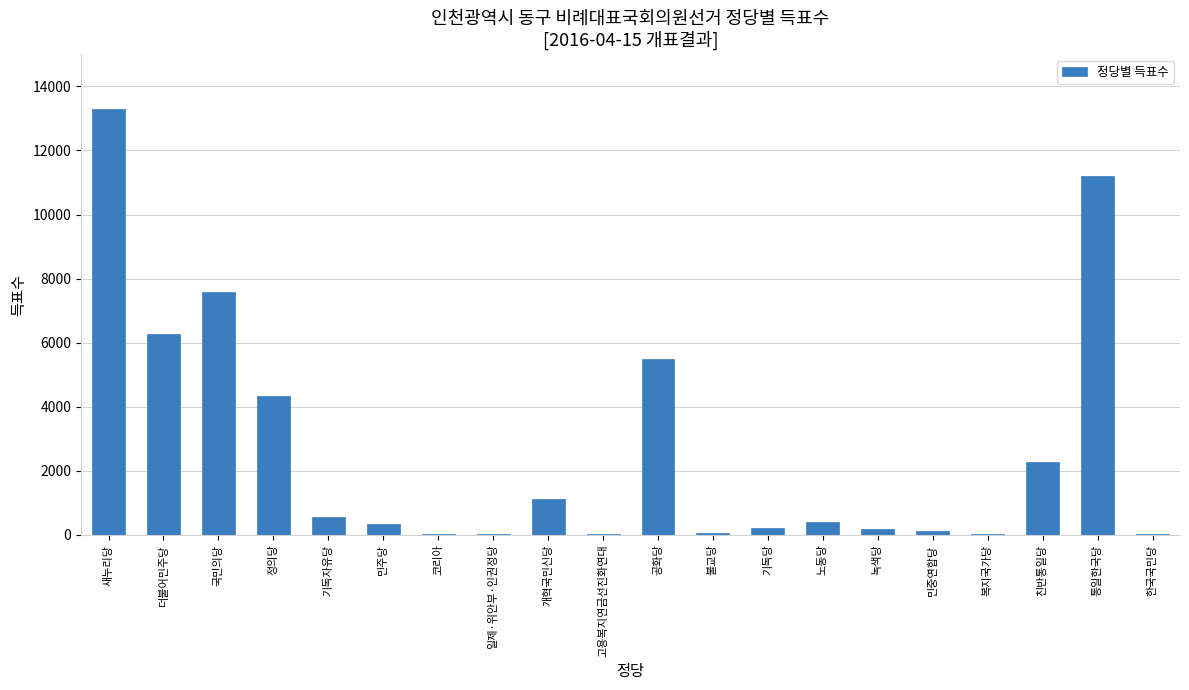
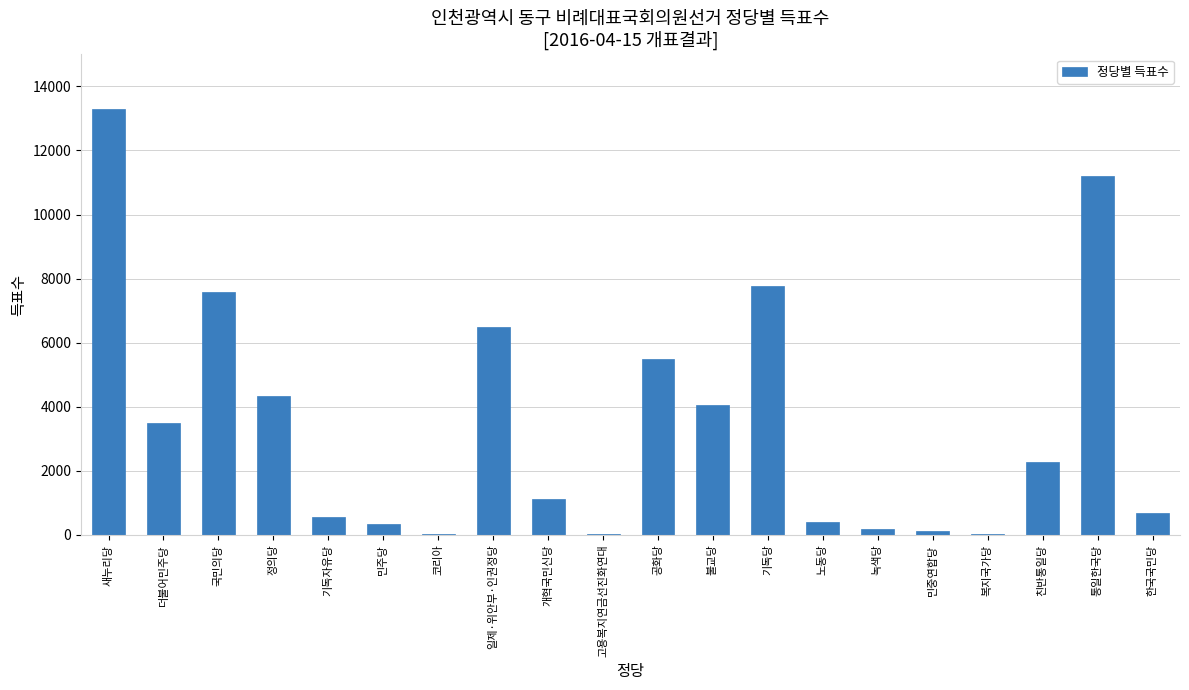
더불어민주당: 6300 -> 3500
일제·위안부·인권정당: 0 -> 6500
불교당: 0 -> 4100
기독당: 200 -> 7800
한국국민당: 0 -> 700
